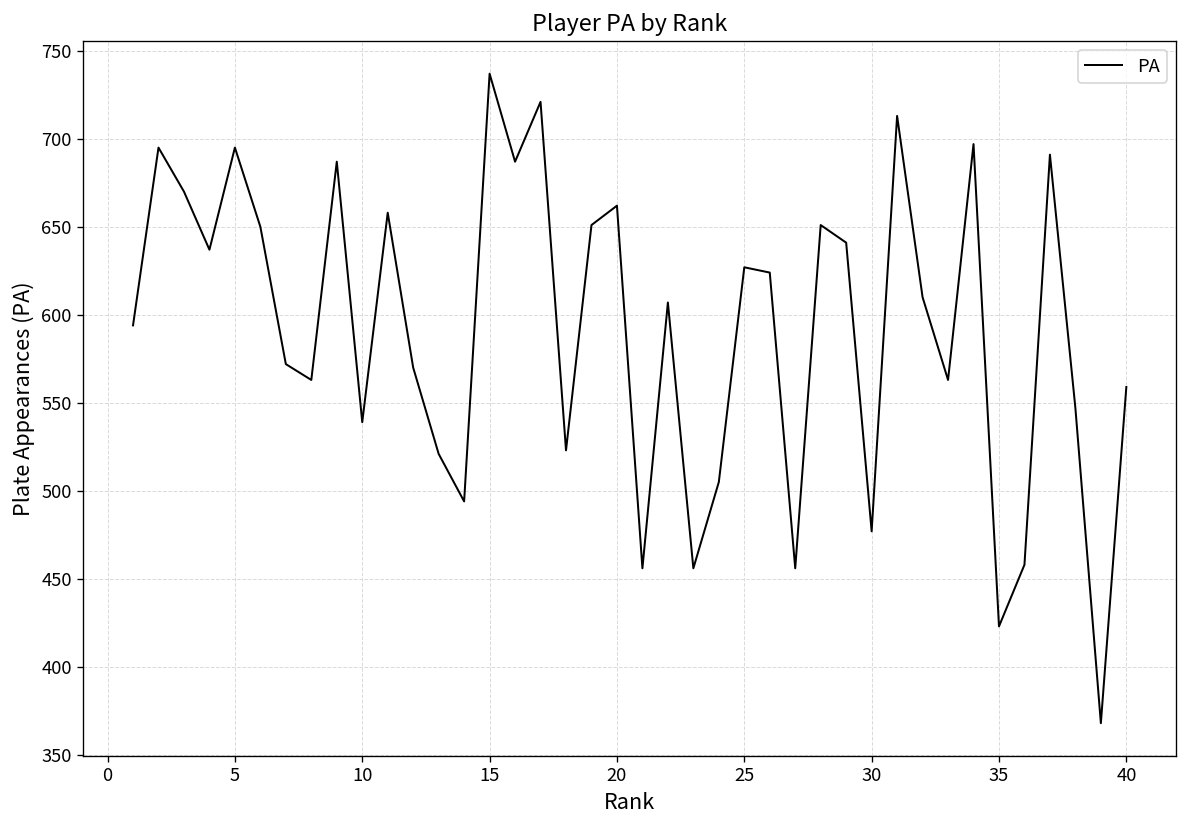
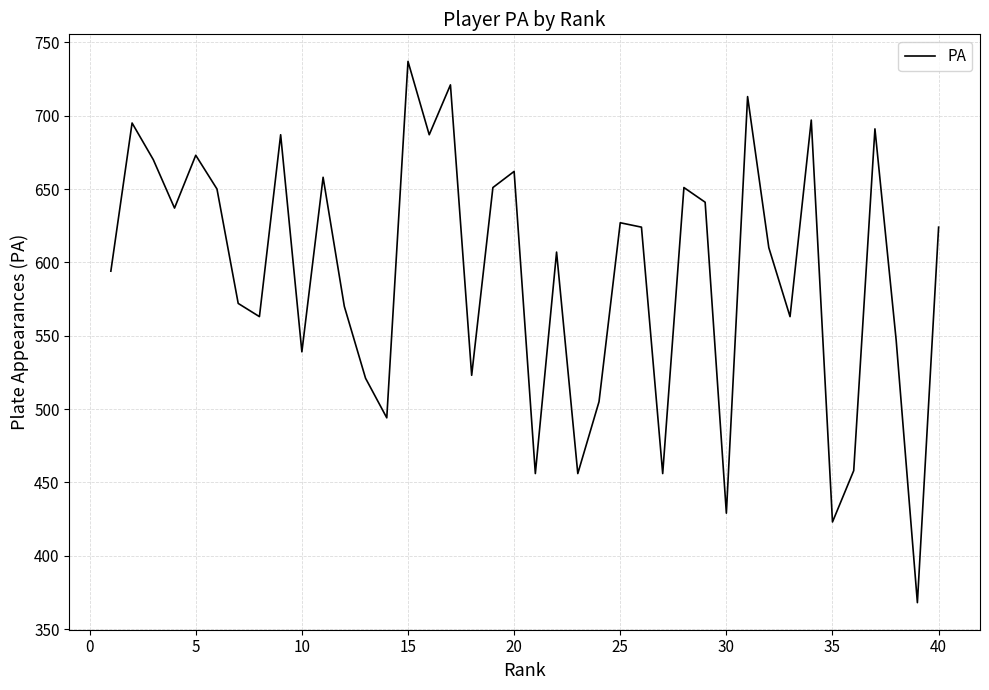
5: 695 -> 673
30: 477 -> 429
40: 559 -> 624
